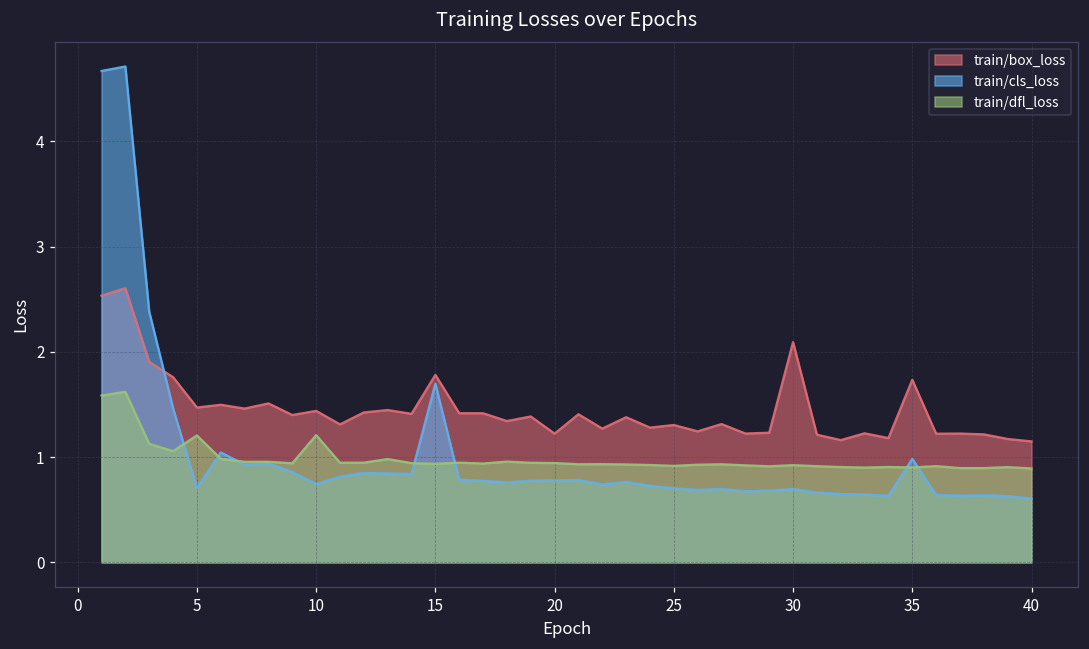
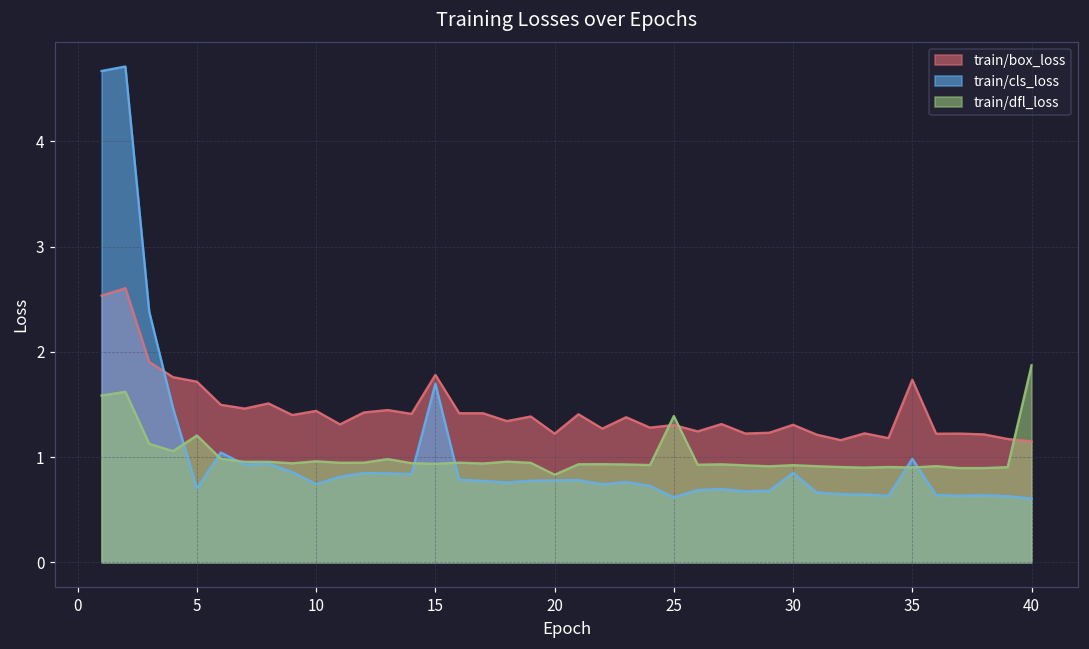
train/box_loss, 5: 1.5 -> 1.7
train/dfl_loss, 10: 1.2 -> 1.0
train/dfl_loss, 20: 0.9 -> 0.8
train/cls_loss, 25: 0.7 -> 0.6
train/dfl_loss, 25: 0.9 -> 1.4
train/box_loss, 30: 2.1 -> 1.3
train/cls_loss, 30: 0.7 -> 0.8
train/dfl_loss, 40: 0.9 -> 1.9
